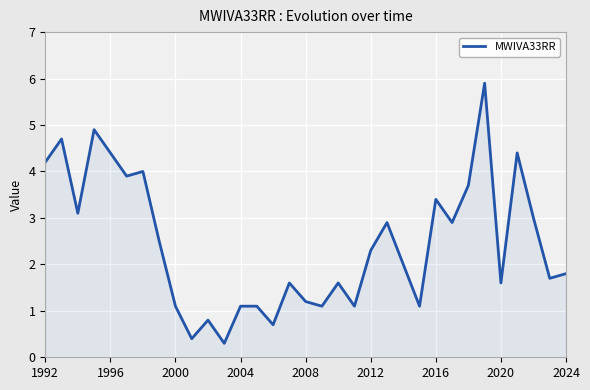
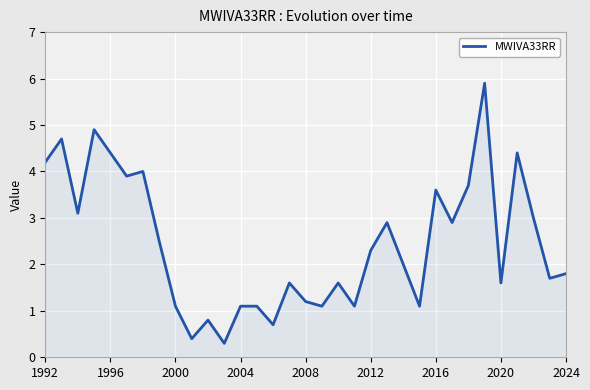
2016: 3.4 -> 3.6
